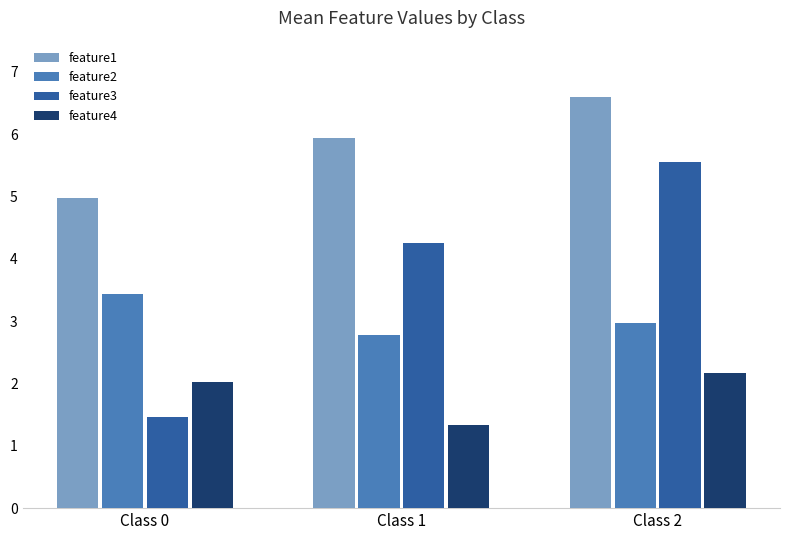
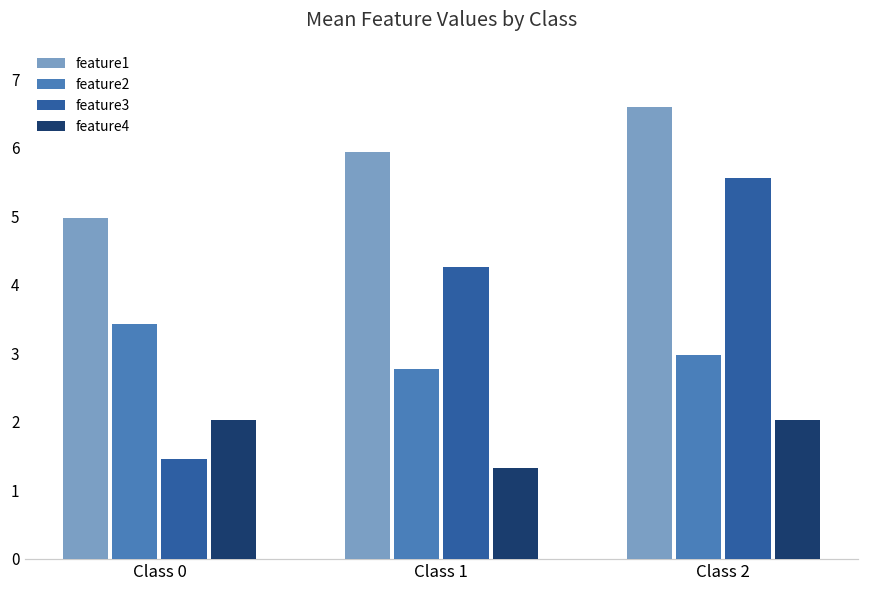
feature4, Class 2: 2.2 -> 2.0
